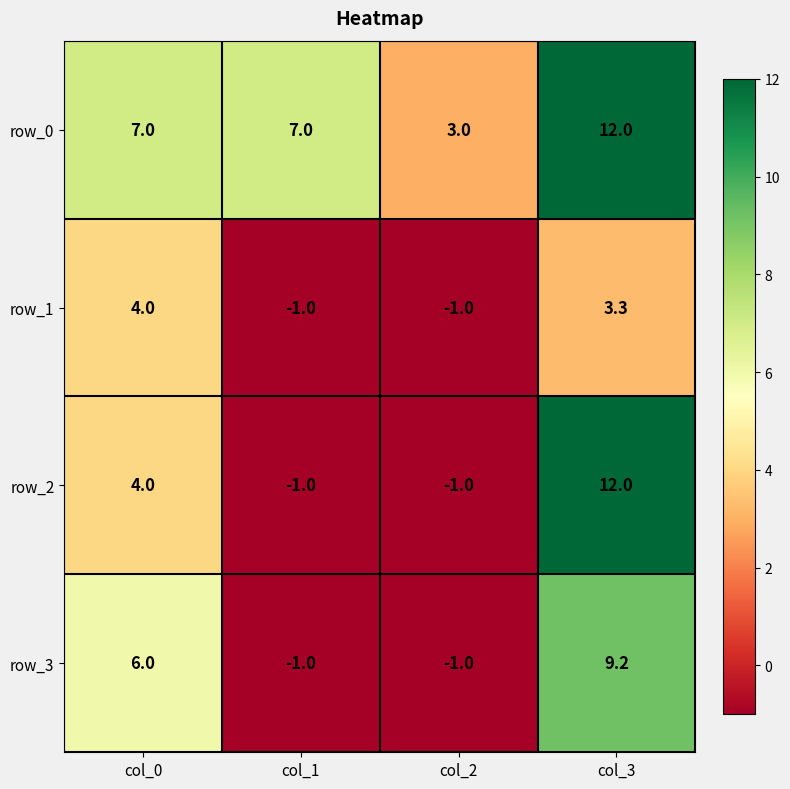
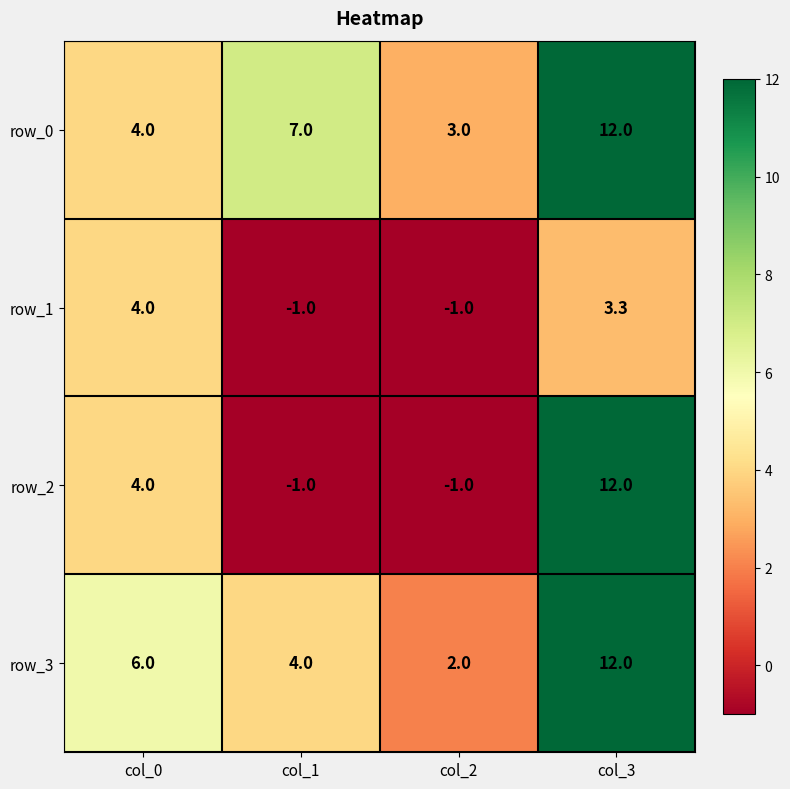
row_0, col_0: 7.0 -> 4.0
row_3, col_1: -1.0 -> 4.0
row_3, col_2: -1.0 -> 2.0
row_3, col_3: 9.2 -> 12.0
